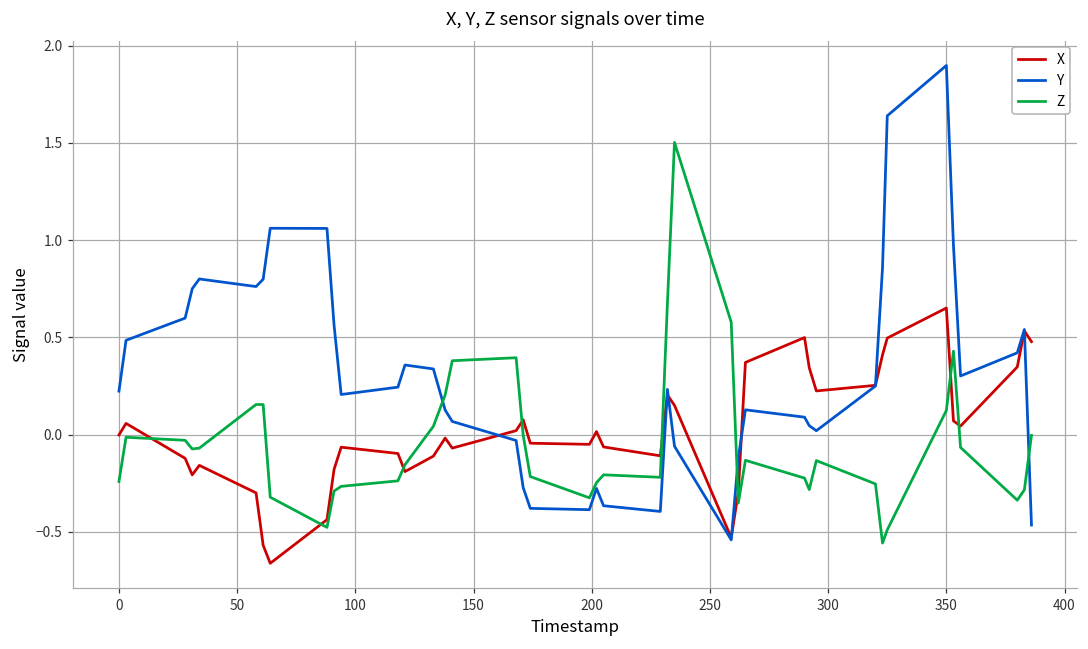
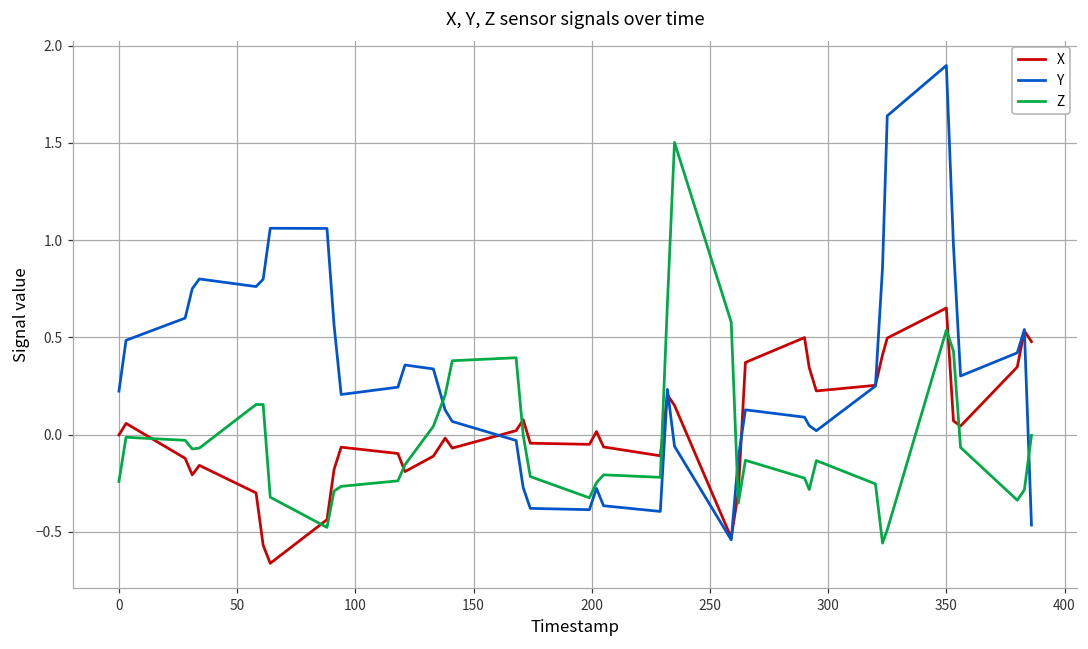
Z, 350: 0.12 -> 0.54
